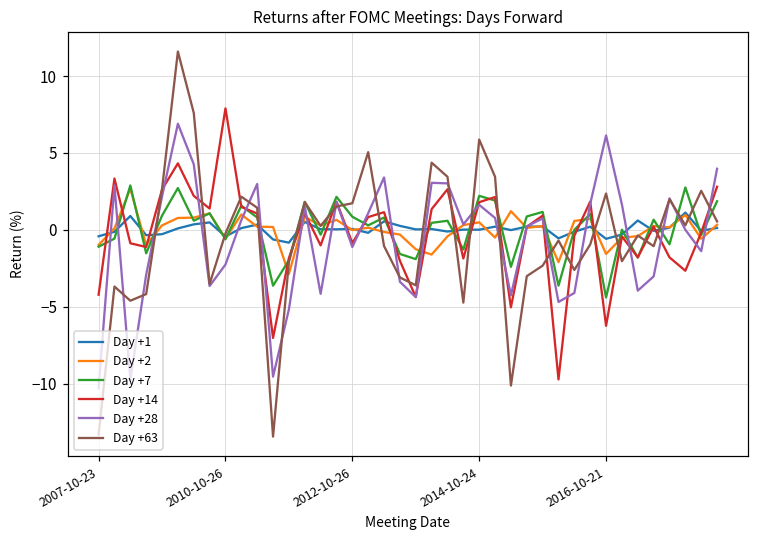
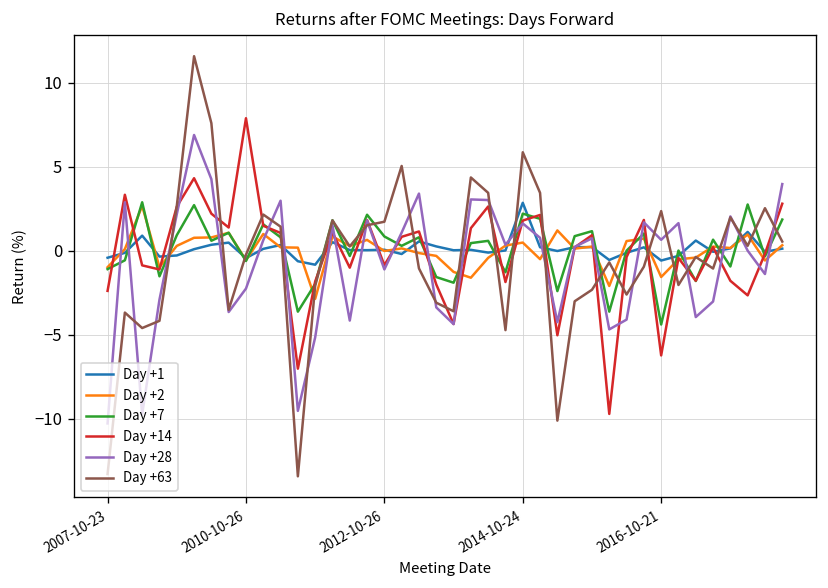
Day +14, 2007-10-23: -4.2 -> -2.4
Day +1, 2014-10-24: 0.0 -> 2.9
Day +28, 2016-10-21: 6.1 -> 0.7
